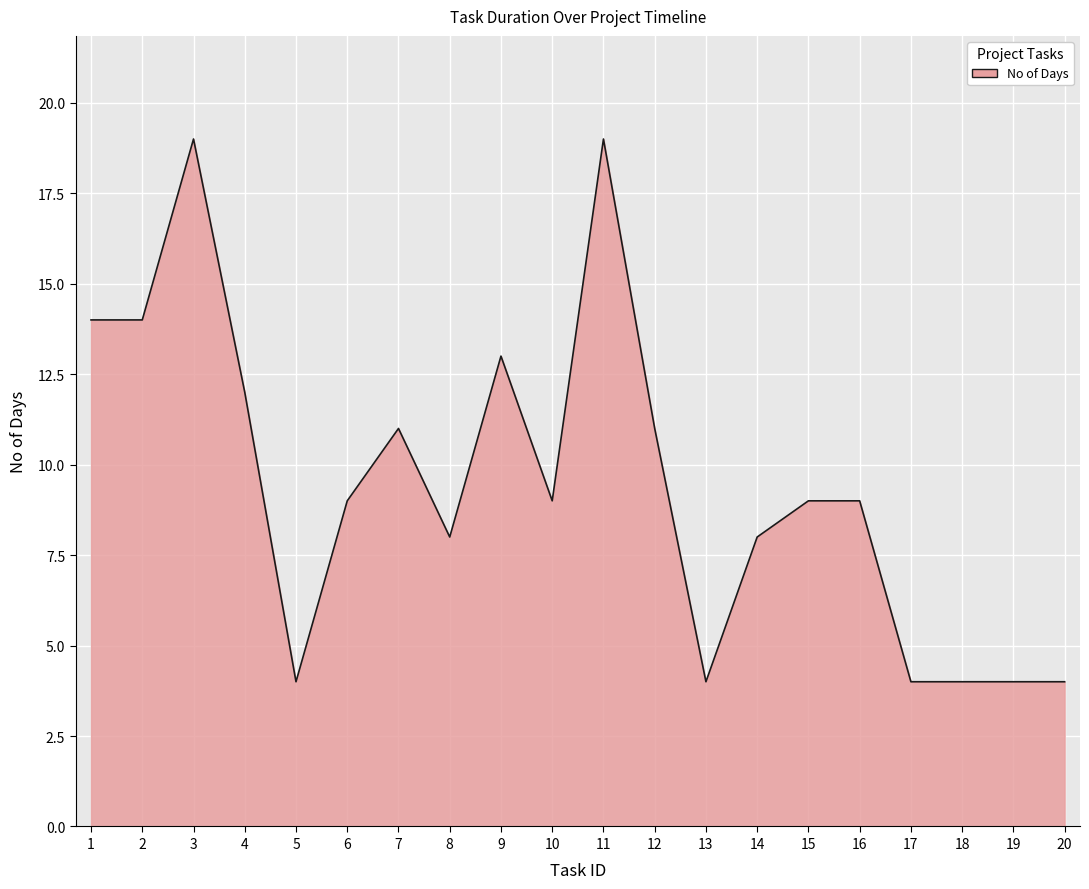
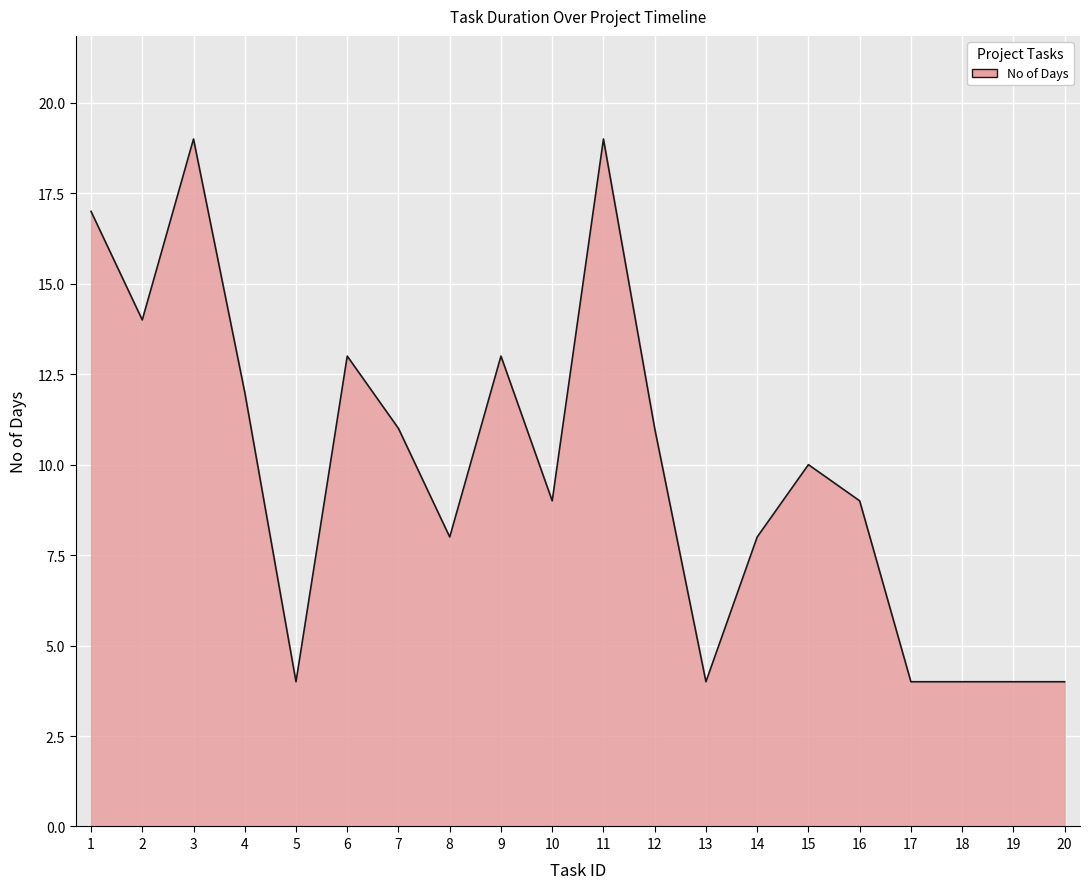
1: 14 -> 17
6: 9 -> 13
15: 9 -> 10
